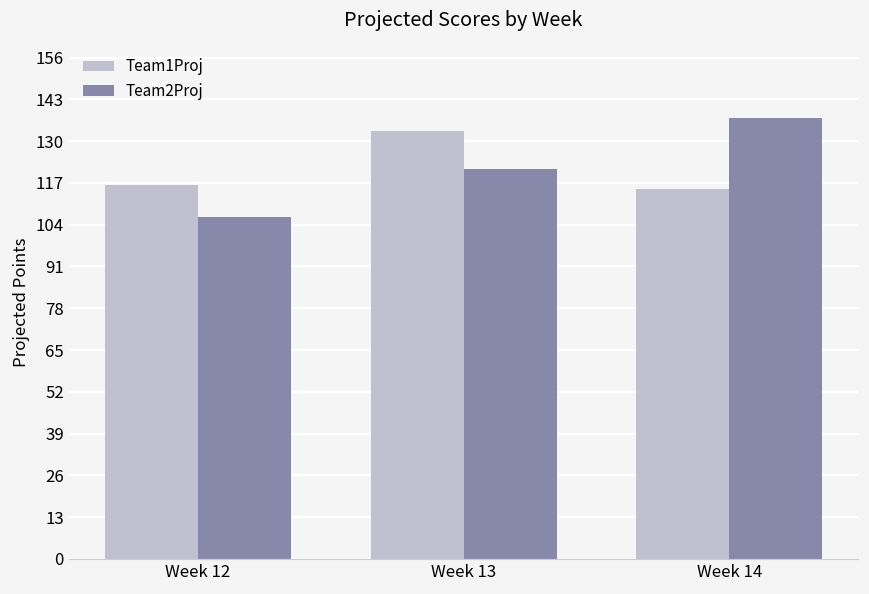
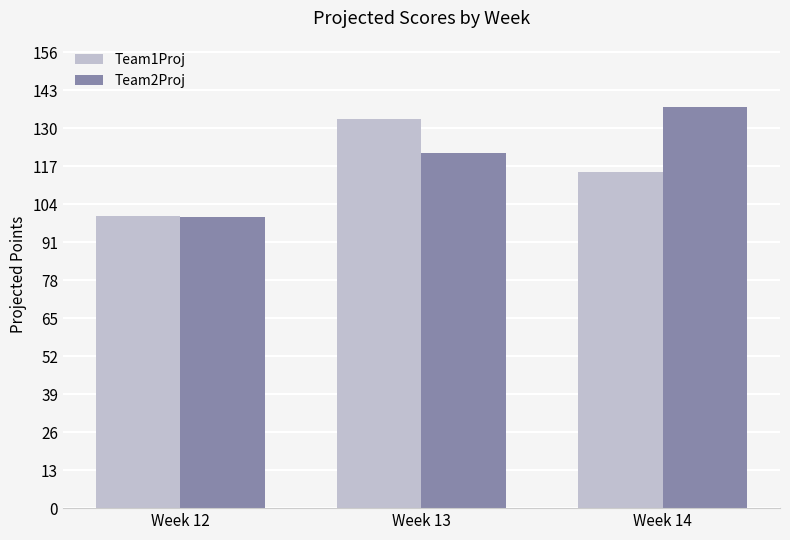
Team1Proj, Week 12: 117 -> 100
Team2Proj, Week 12: 107 -> 100
